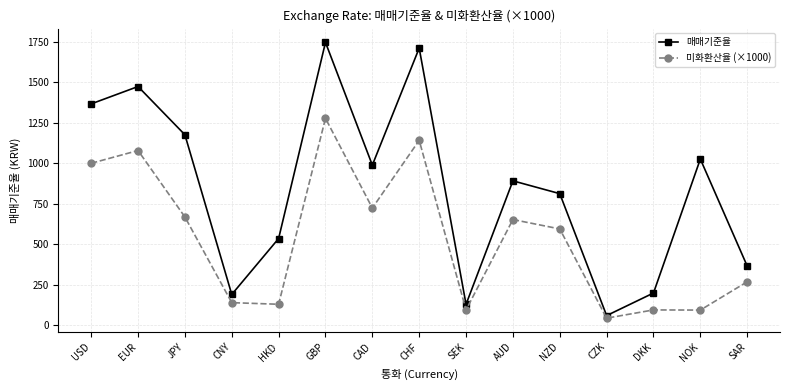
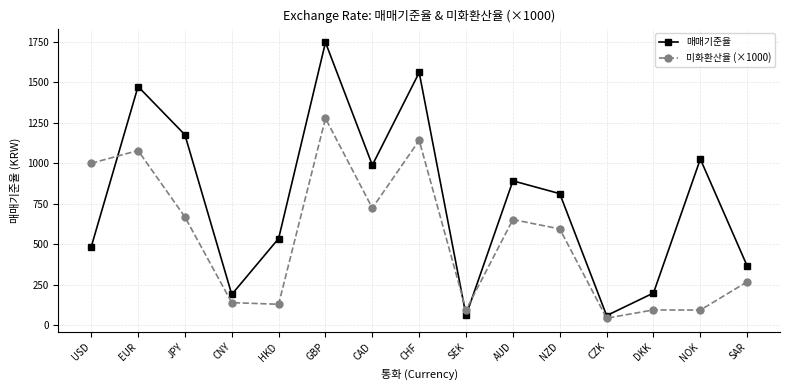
매매기준율, USD: 1370 -> 480
매매기준율, CHF: 1710 -> 1560
매매기준율, SEK: 130 -> 60
